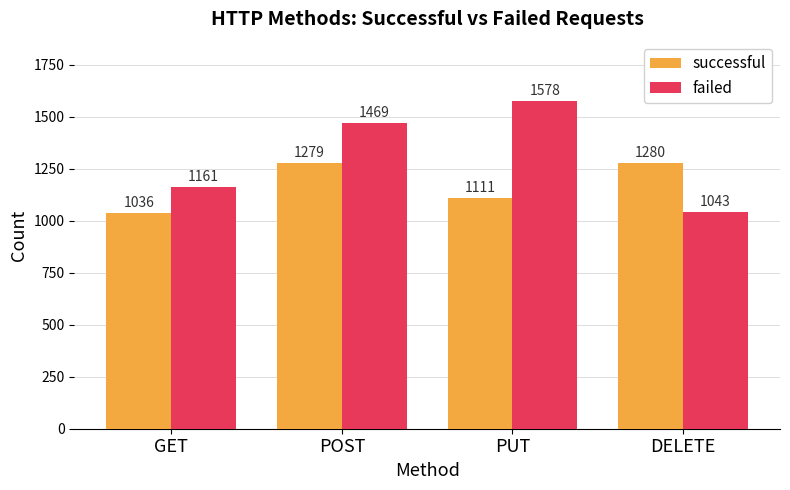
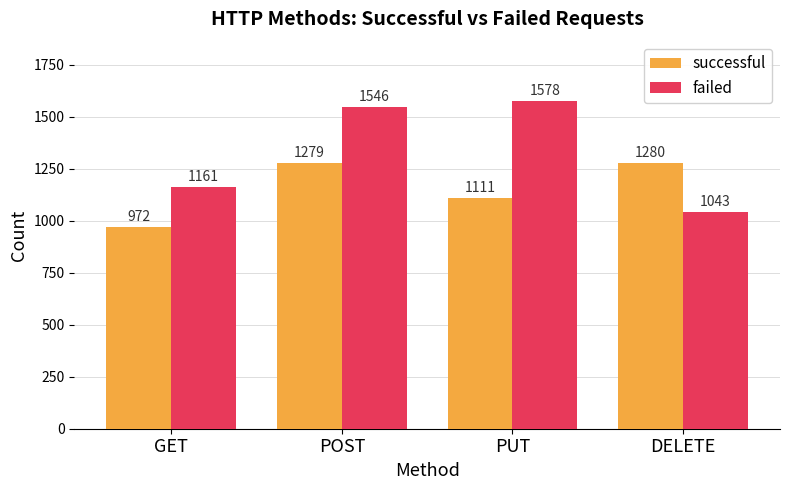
successful, GET: 1036 -> 972
failed, POST: 1469 -> 1546
